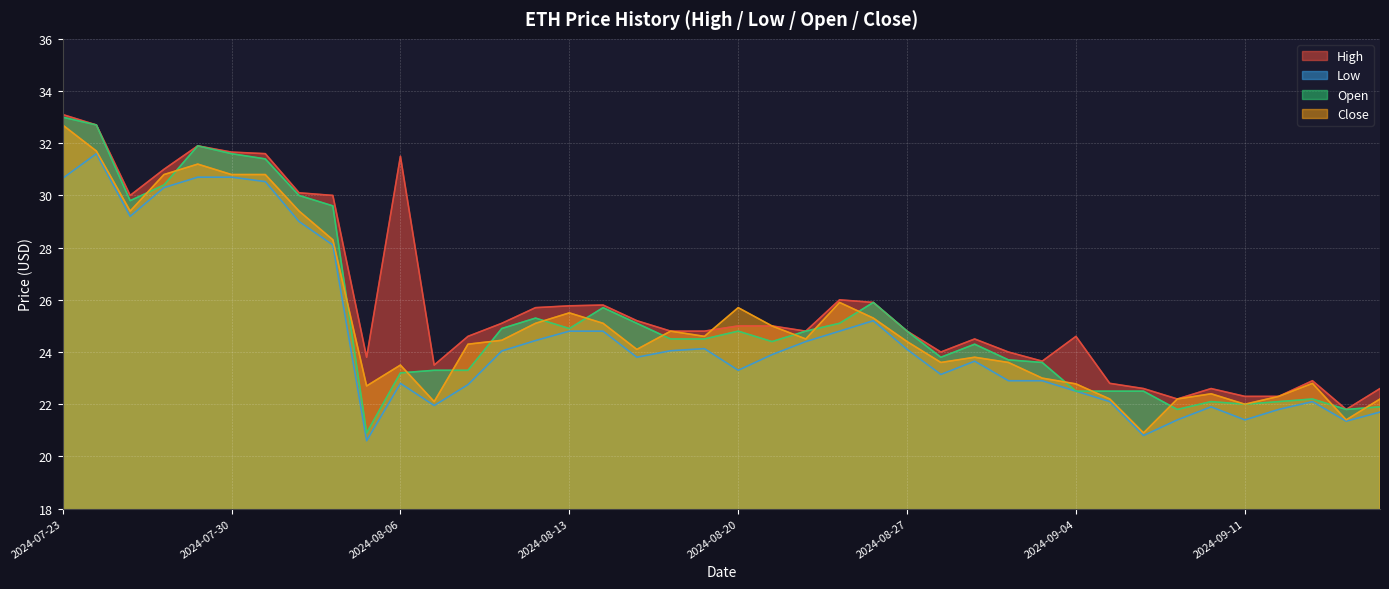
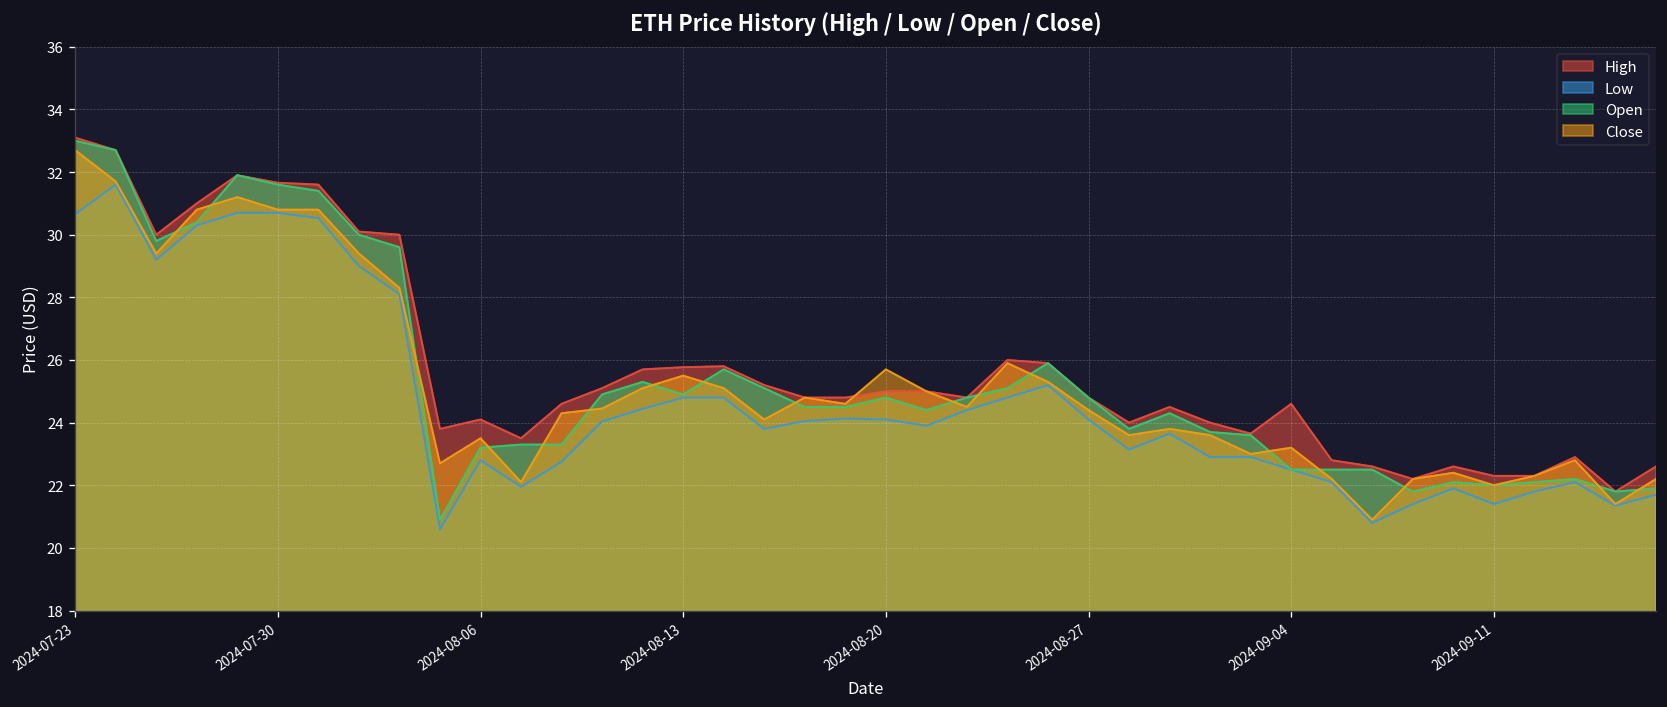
High, 2024-08-06: 31.5 -> 24.1
Low, 2024-08-20: 23.3 -> 24.1
Close, 2024-09-04: 22.8 -> 23.2
